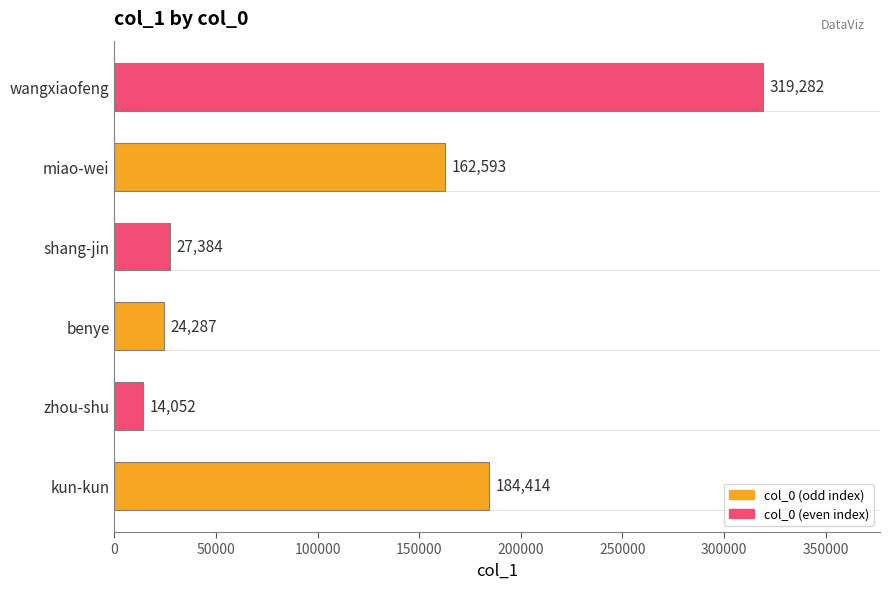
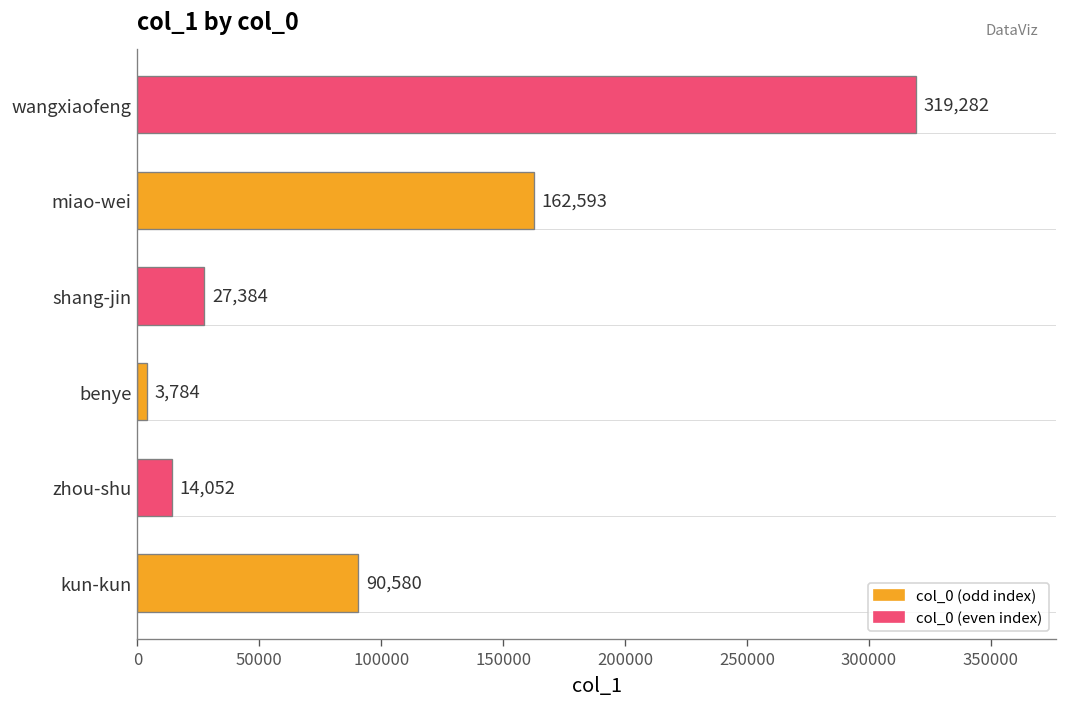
benye: 24,287 -> 3,784
kun-kun: 184,414 -> 90,580
